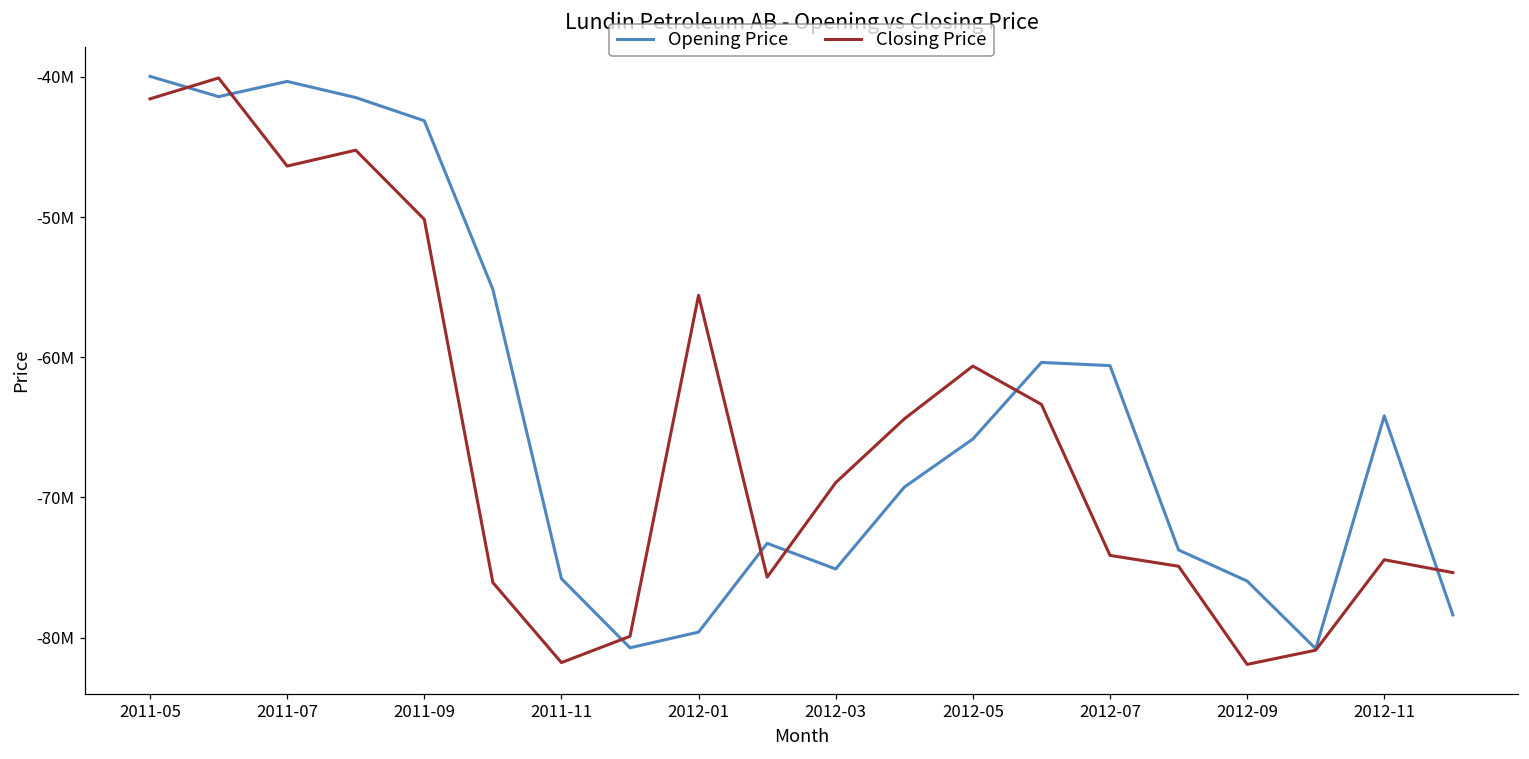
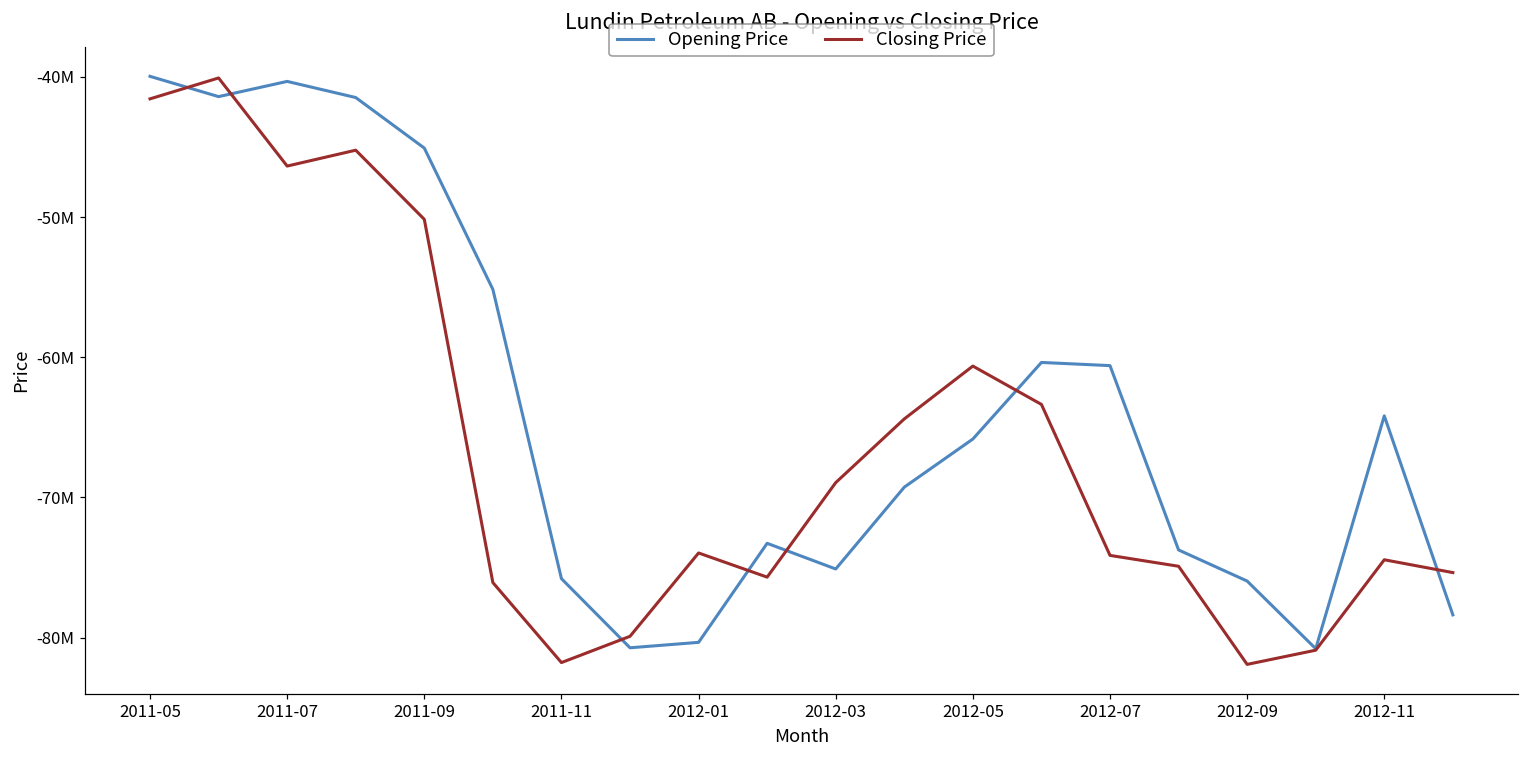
Opening Price, 2011-09: -43100000 -> -45100000
Opening Price, 2012-01: -79600000 -> -80300000
Closing Price, 2012-01: -55600000 -> -74000000
